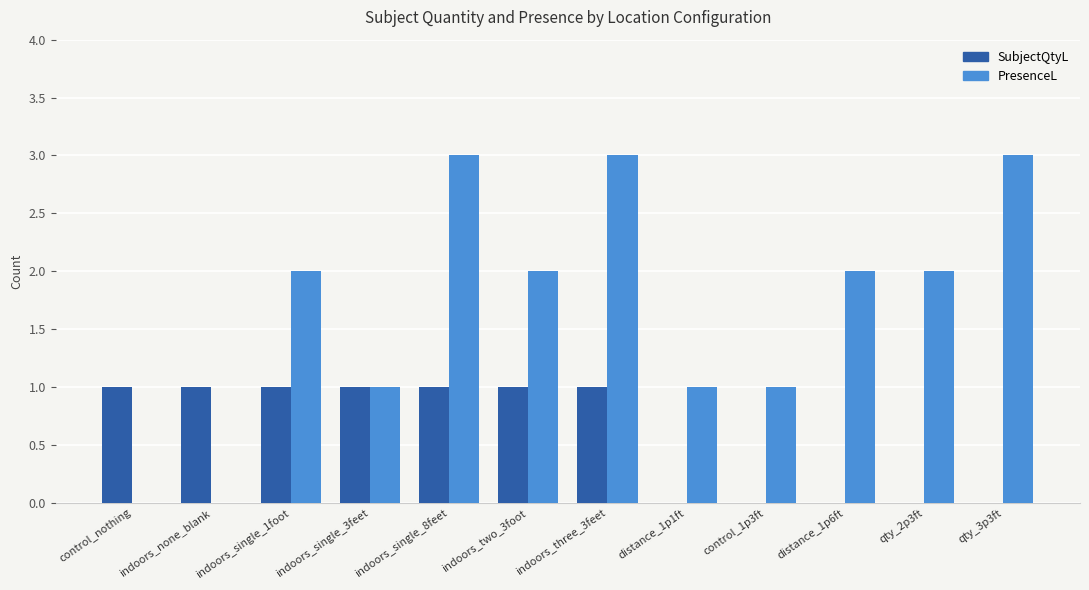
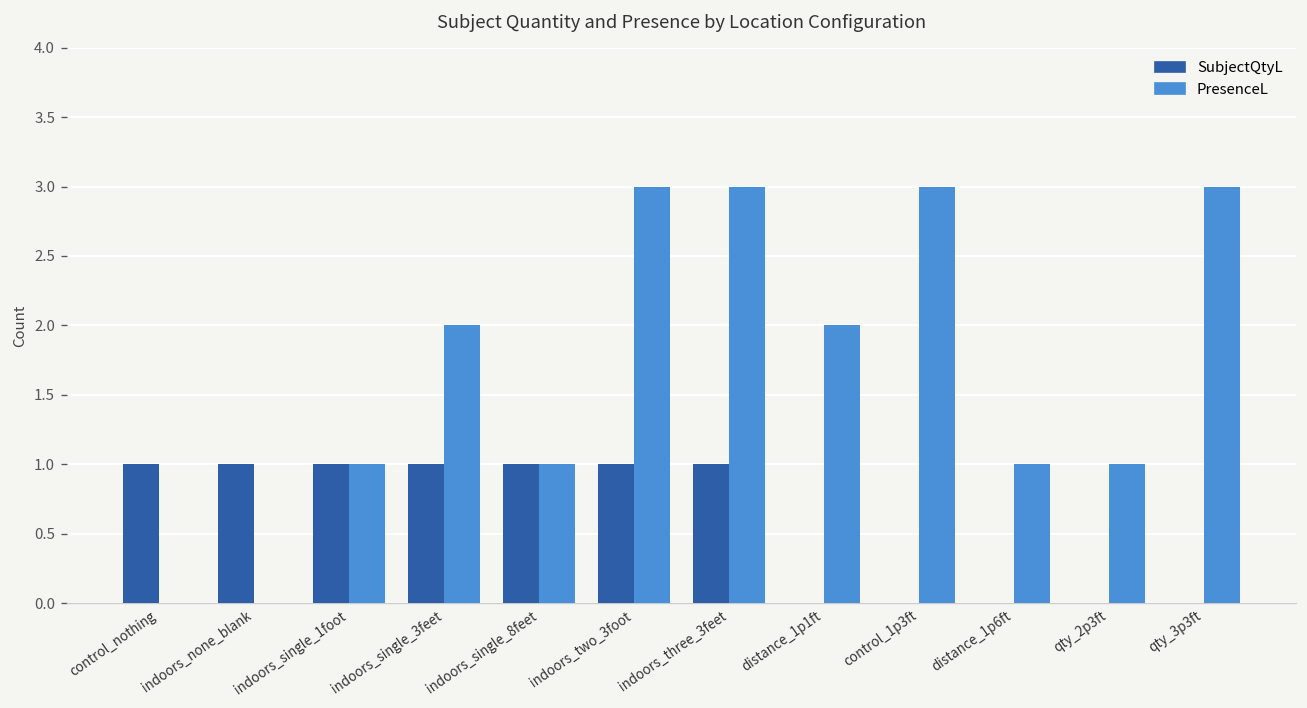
PresenceL, indoors_single_1foot: 2 -> 1
PresenceL, indoors_single_3feet: 1 -> 2
PresenceL, indoors_single_8feet: 3 -> 1
PresenceL, indoors_two_3foot: 2 -> 3
PresenceL, distance_1p1ft: 1 -> 2
PresenceL, control_1p3ft: 1 -> 3
PresenceL, distance_1p6ft: 2 -> 1
PresenceL, qty_2p3ft: 2 -> 1
